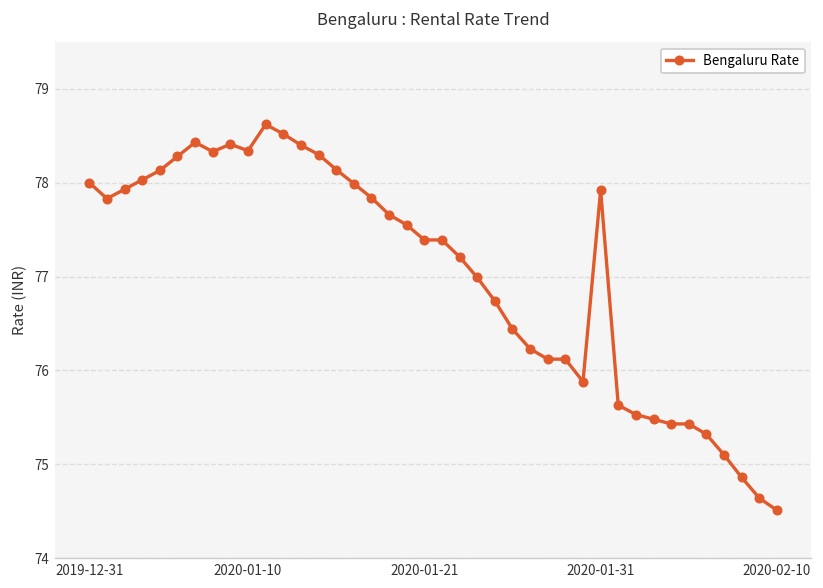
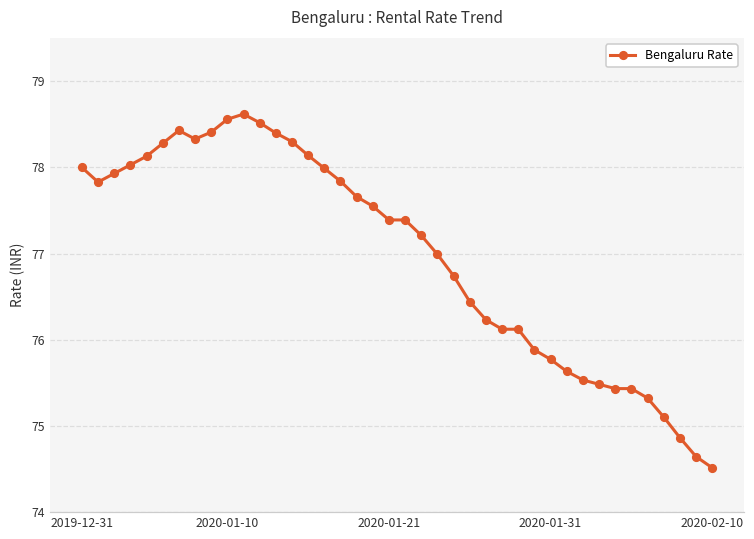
2020-01-10: 78.3 -> 78.6
2020-01-31: 77.9 -> 75.8
